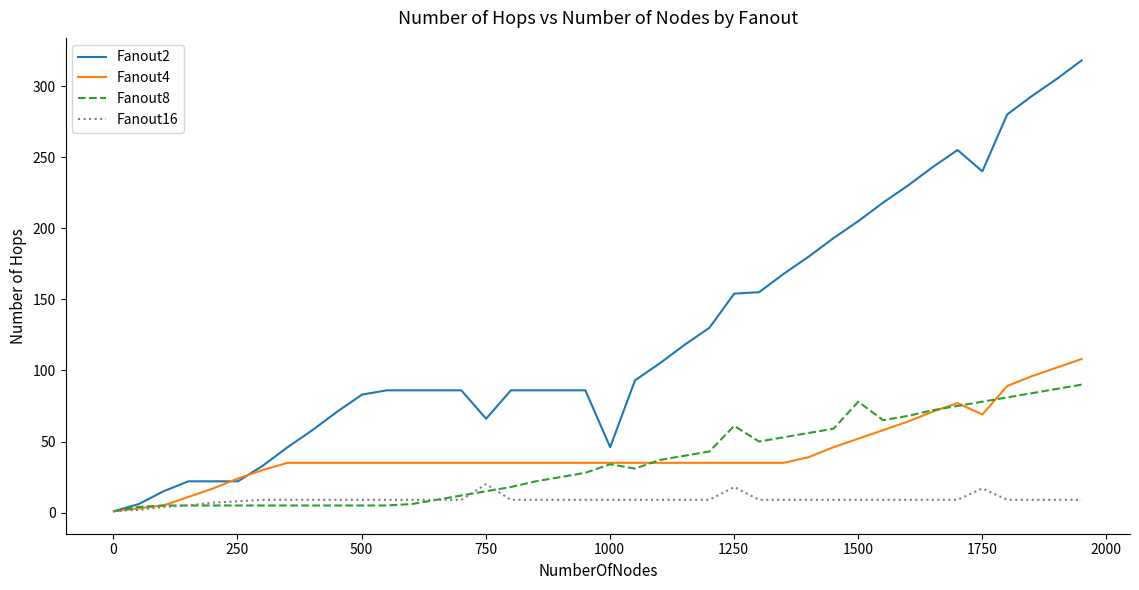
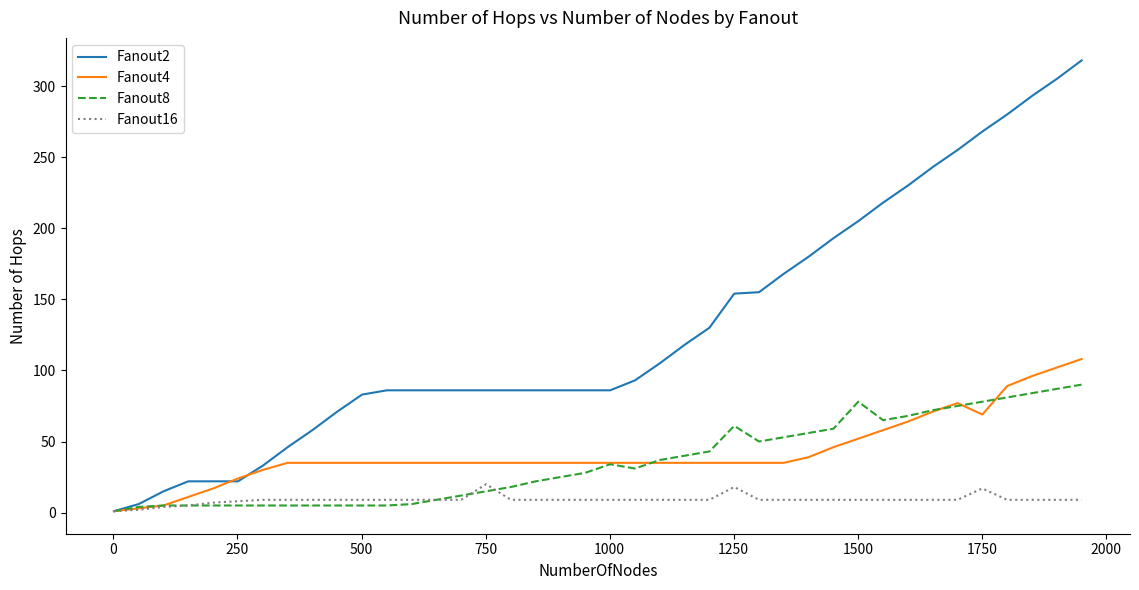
Fanout2, 750: 66 -> 86
Fanout2, 1000: 46 -> 86
Fanout2, 1750: 240 -> 268
